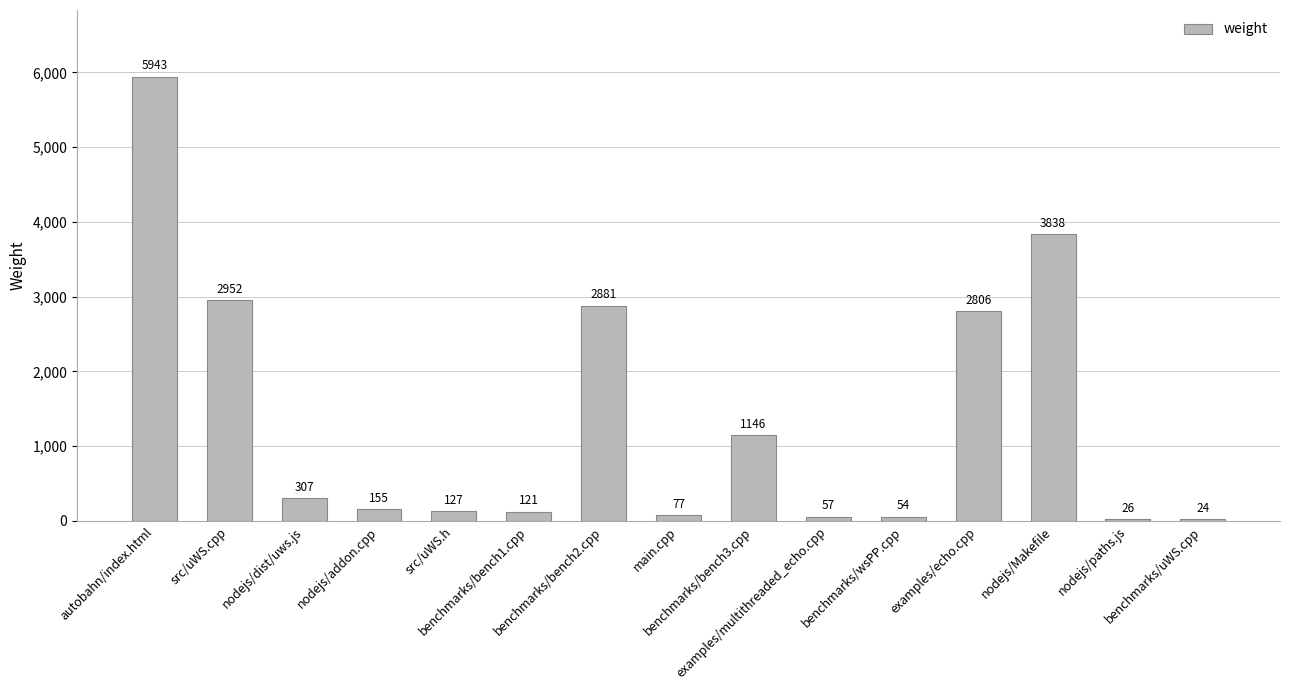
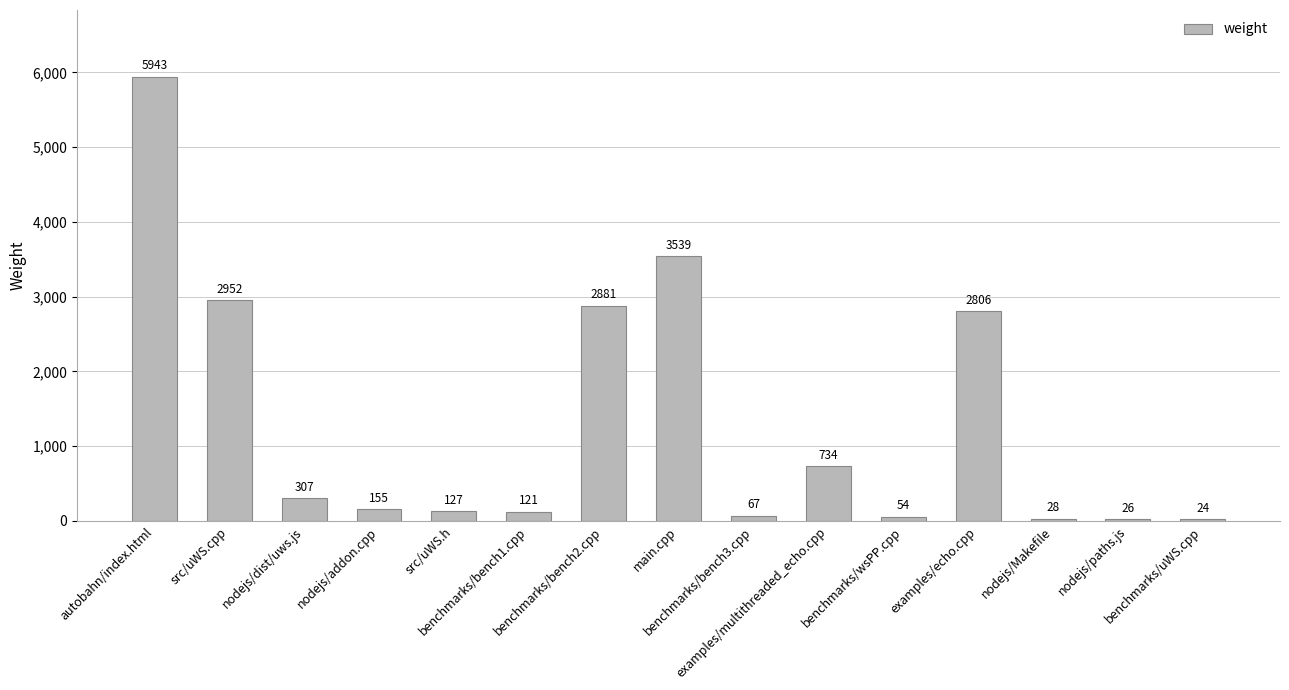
main.cpp: 77 -> 3539
benchmarks/bench3.cpp: 1146 -> 67
examples/multithreaded_echo.cpp: 57 -> 734
nodejs/Makefile: 3838 -> 28
